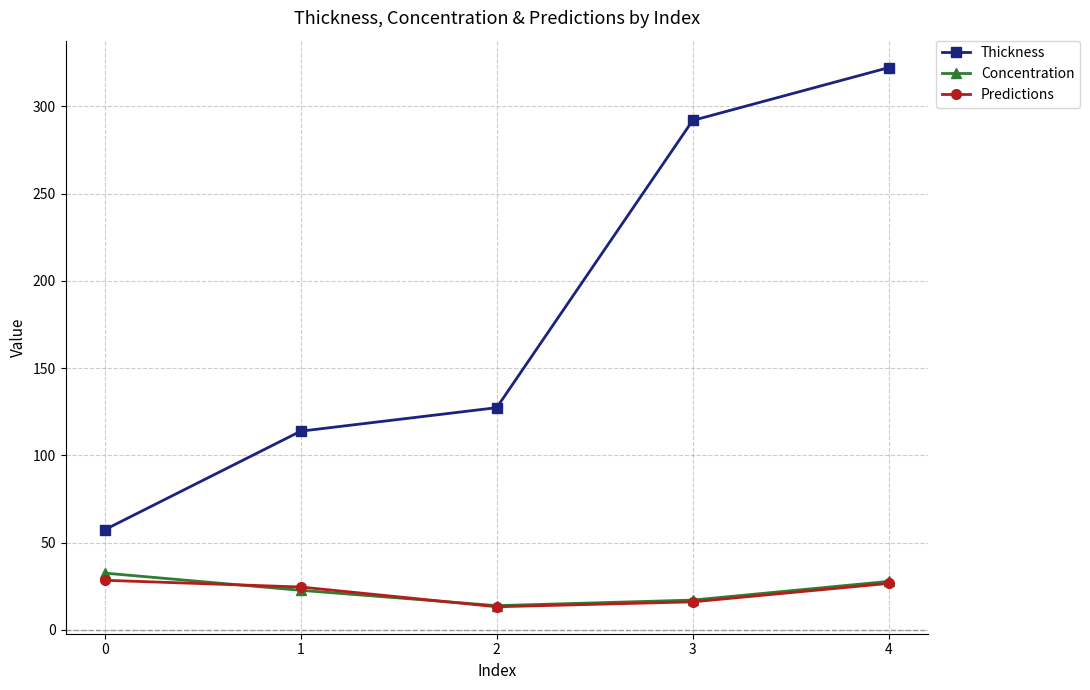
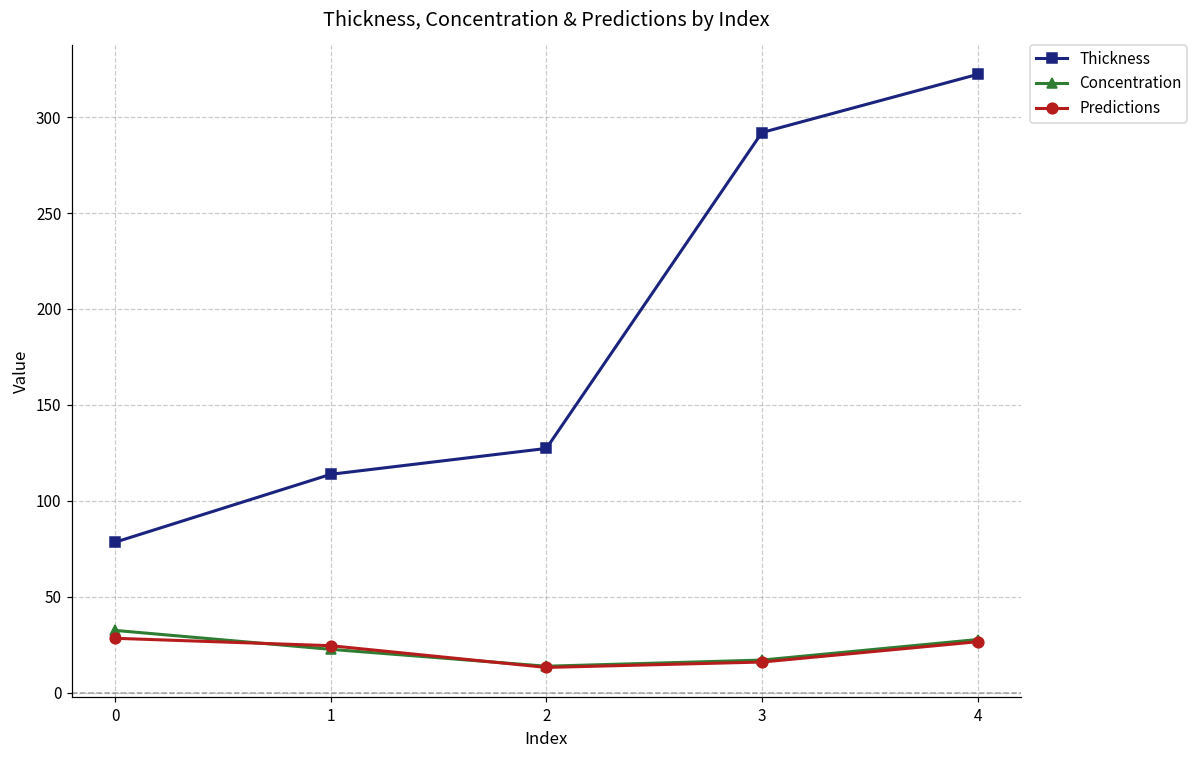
Thickness, 0: 57 -> 78
